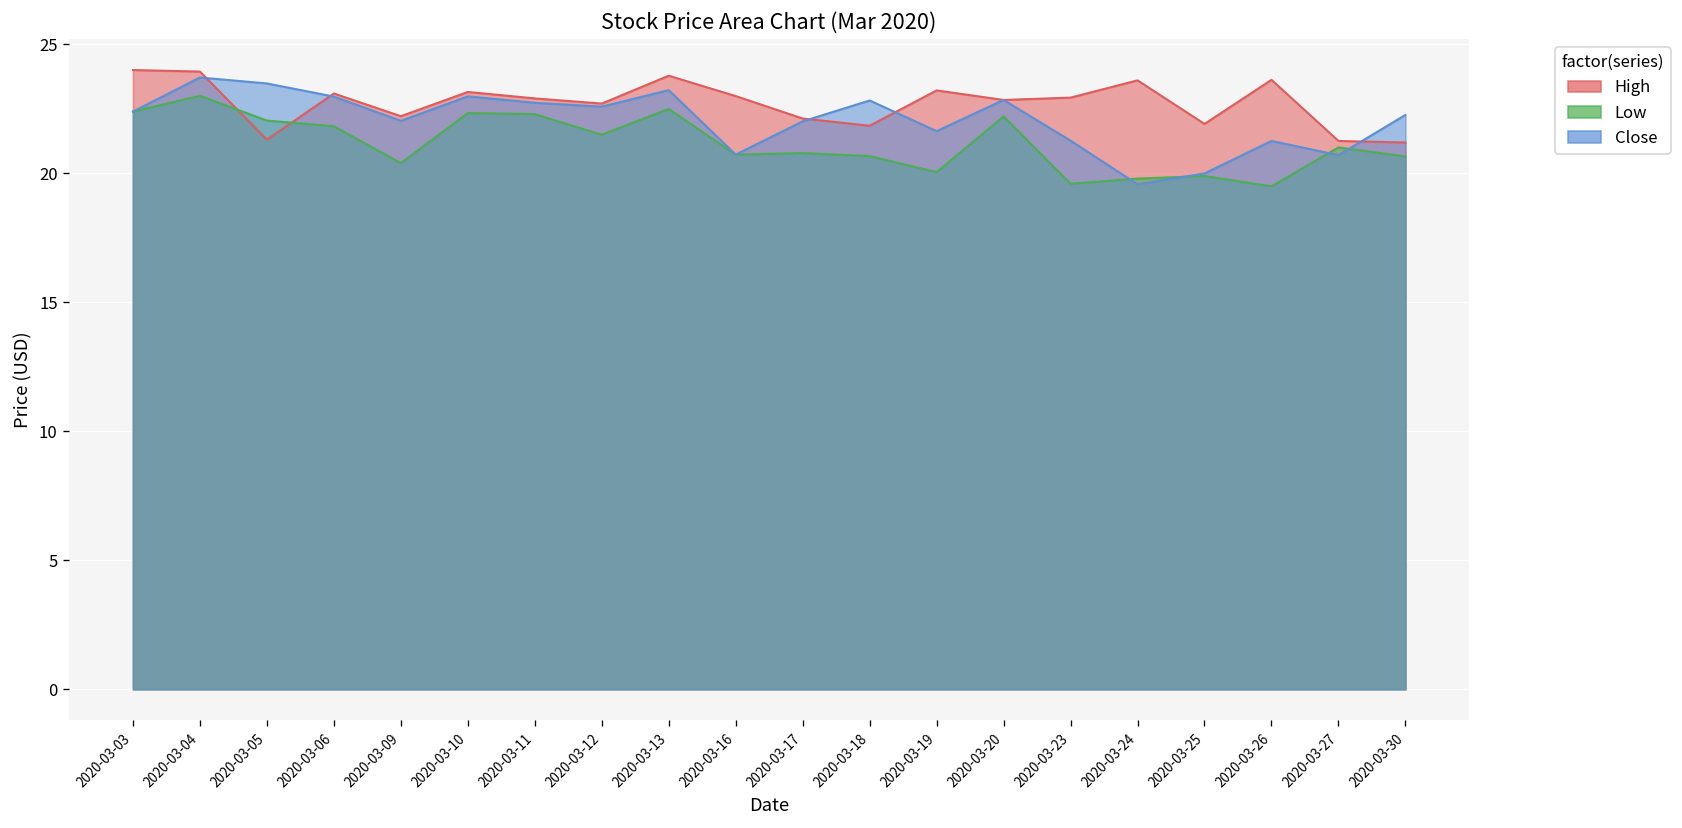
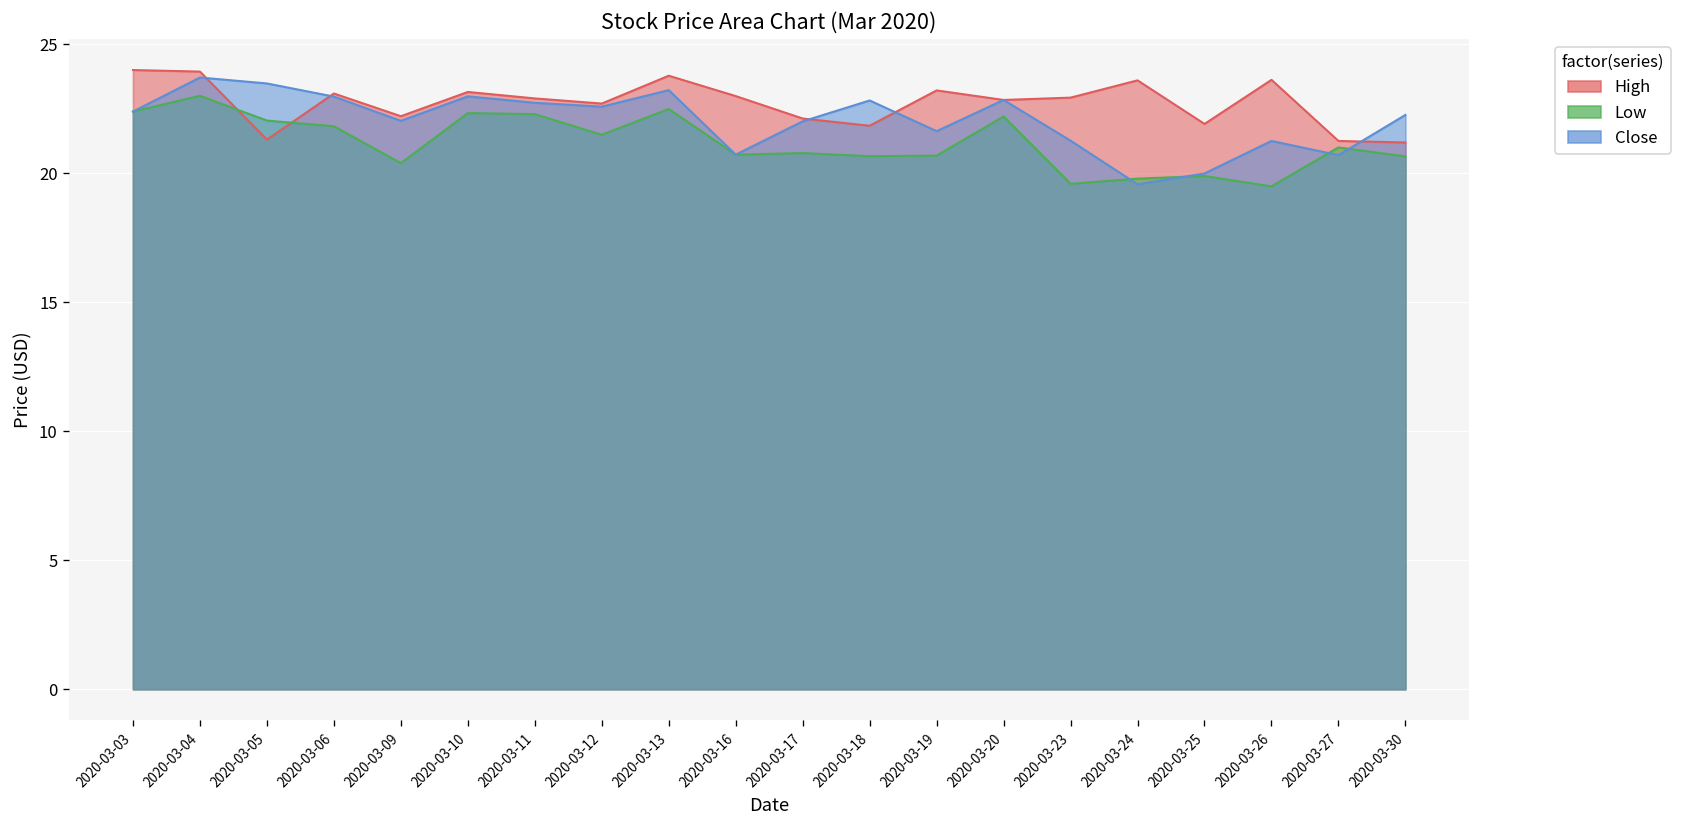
Low, 2020-03-19: 20.1 -> 20.7
